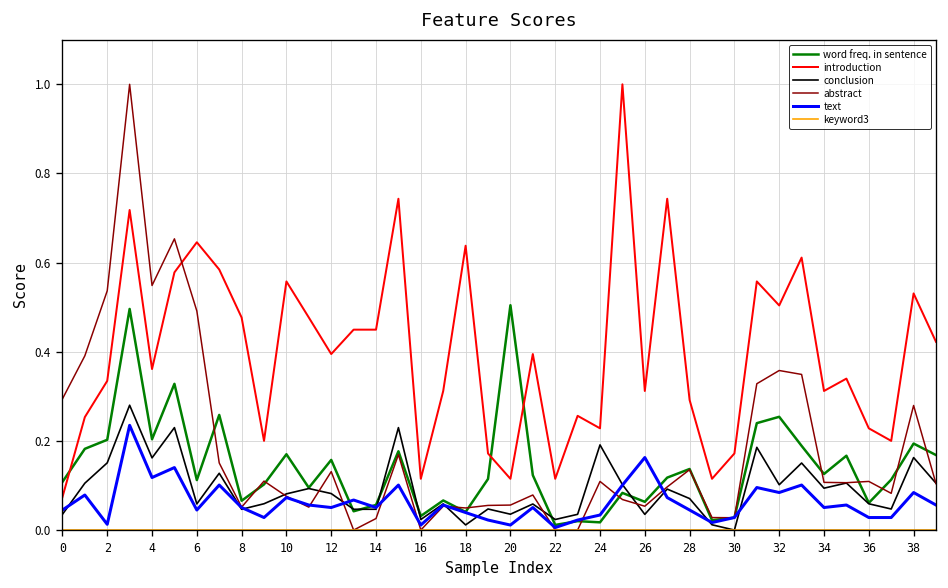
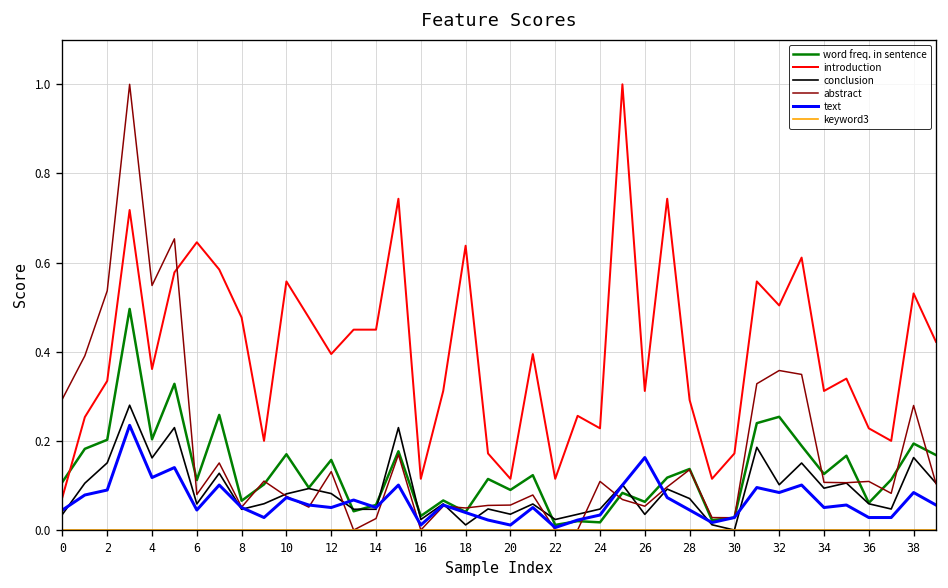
text, 2: 0.01 -> 0.09
abstract, 6: 0.49 -> 0.08
word freq. in sentence, 20: 0.50 -> 0.09
conclusion, 24: 0.19 -> 0.05
